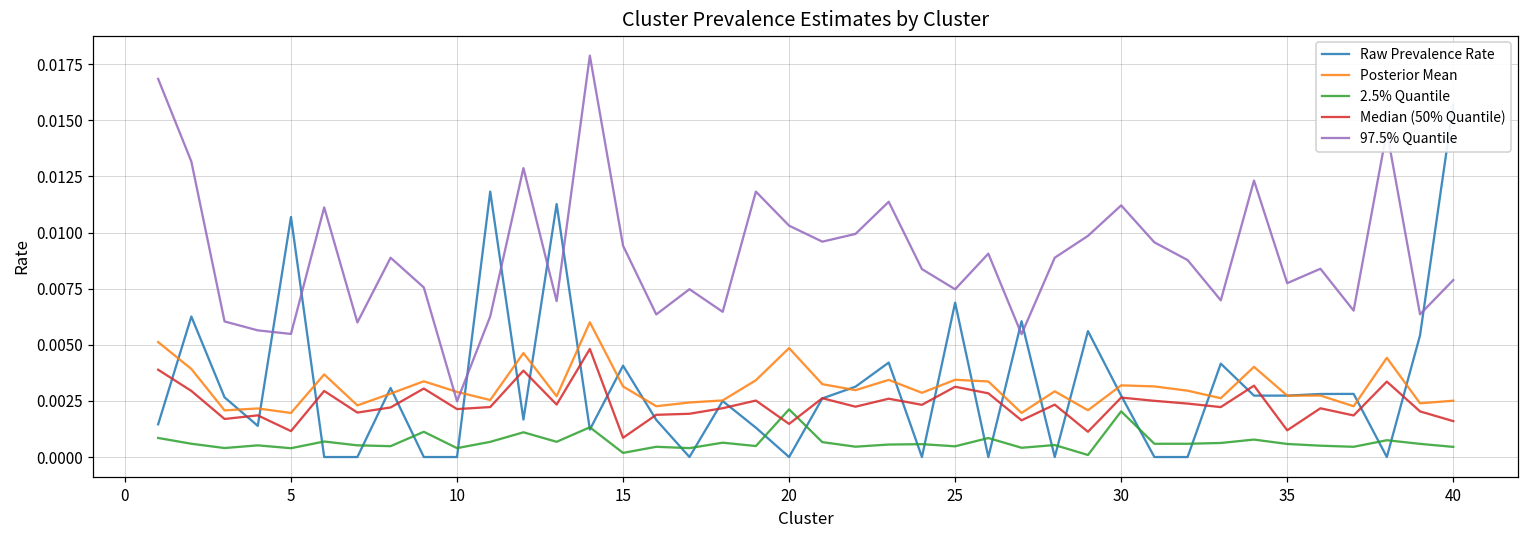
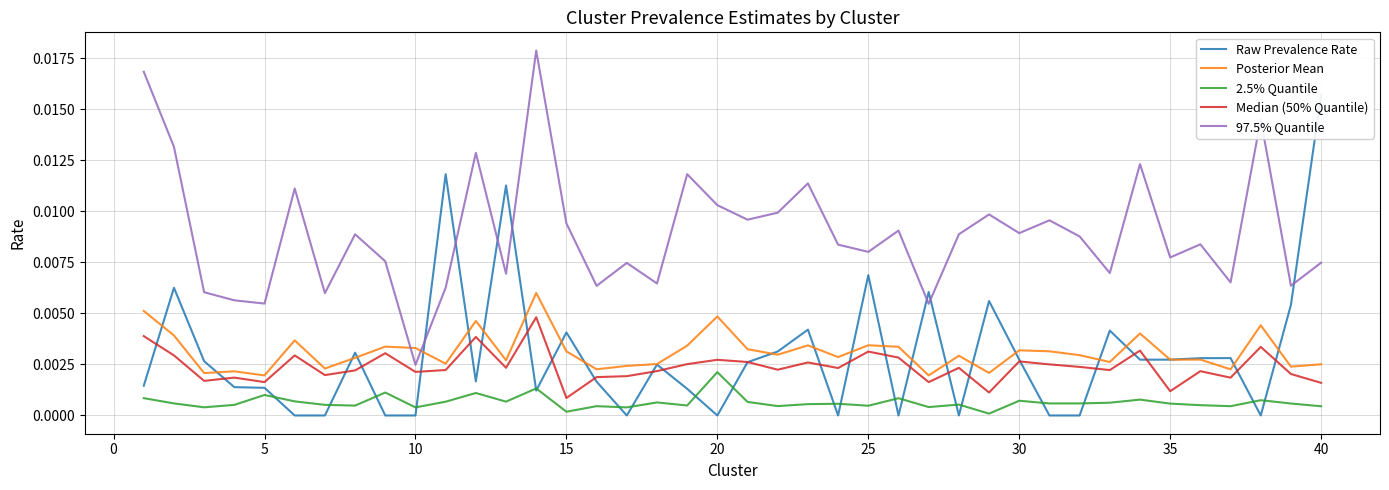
Raw Prevalence Rate, 5: 0.0107 -> 0.0014
2.5% Quantile, 5: 0.0004 -> 0.0010
Median (50% Quantile), 5: 0.0012 -> 0.0016
Posterior Mean, 10: 0.0029 -> 0.0033
Median (50% Quantile), 20: 0.0015 -> 0.0027
97.5% Quantile, 25: 0.0075 -> 0.0080
2.5% Quantile, 30: 0.0020 -> 0.0007
97.5% Quantile, 30: 0.0112 -> 0.0089
97.5% Quantile, 40: 0.0079 -> 0.0075
